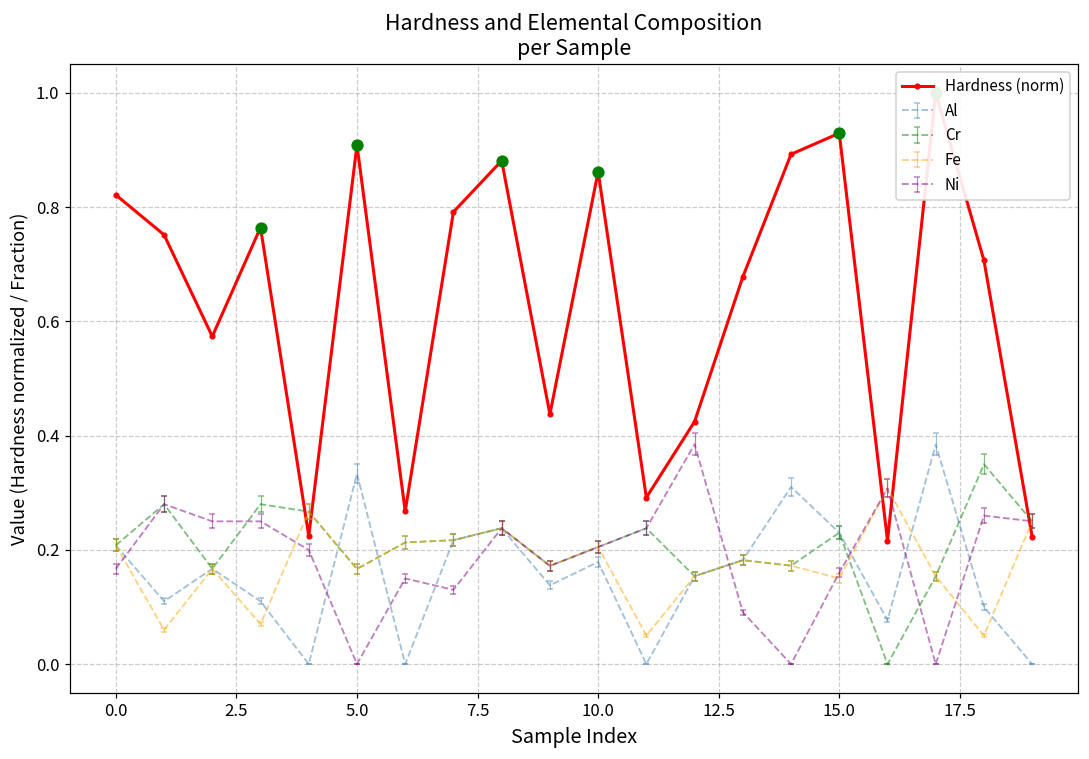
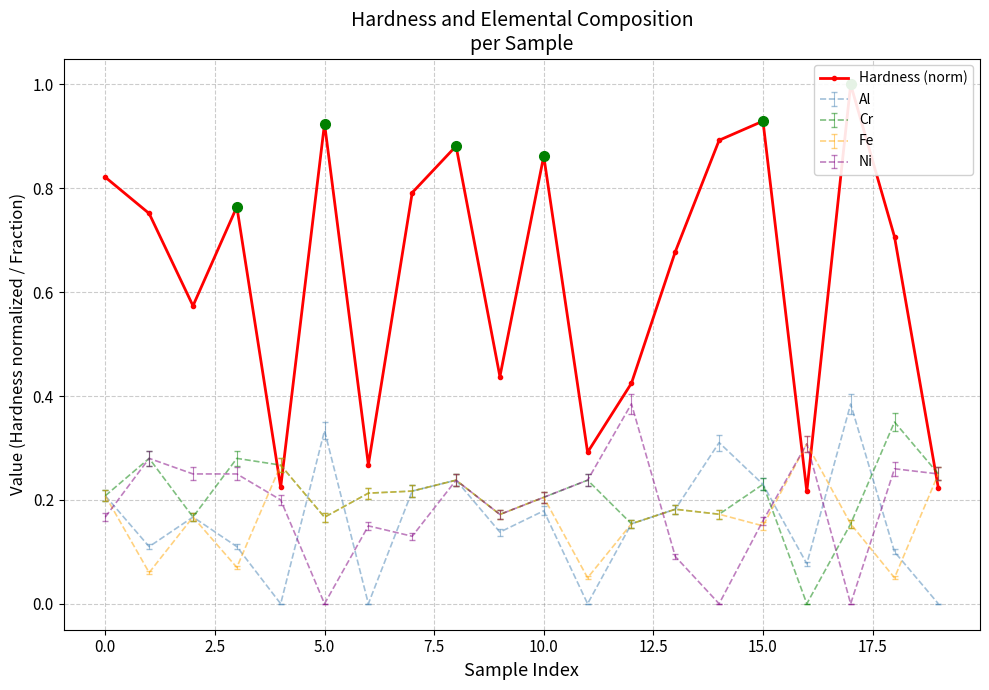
Hardness (norm), 5.0: 0.91 -> 0.92
